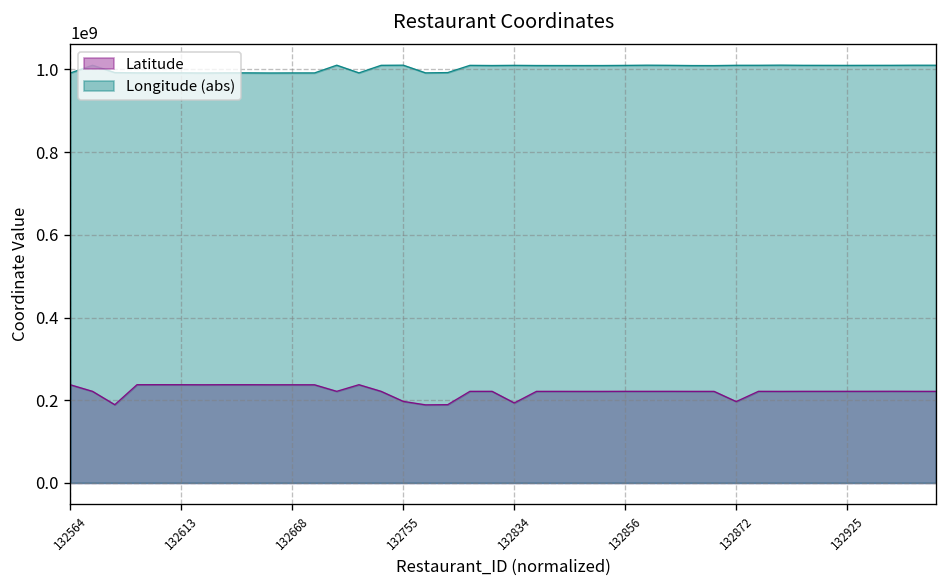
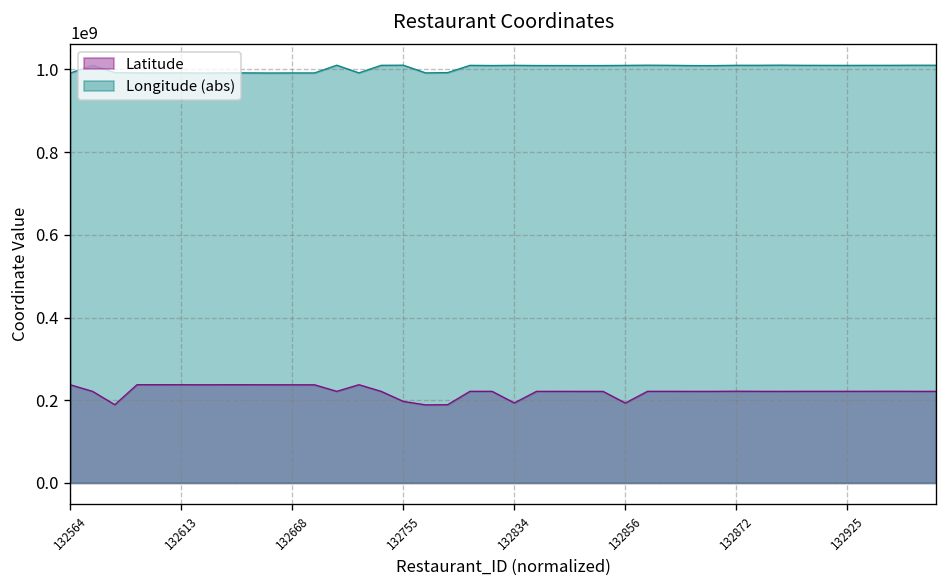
Latitude, 132856: 220000000 -> 190000000
Latitude, 132872: 200000000 -> 220000000
